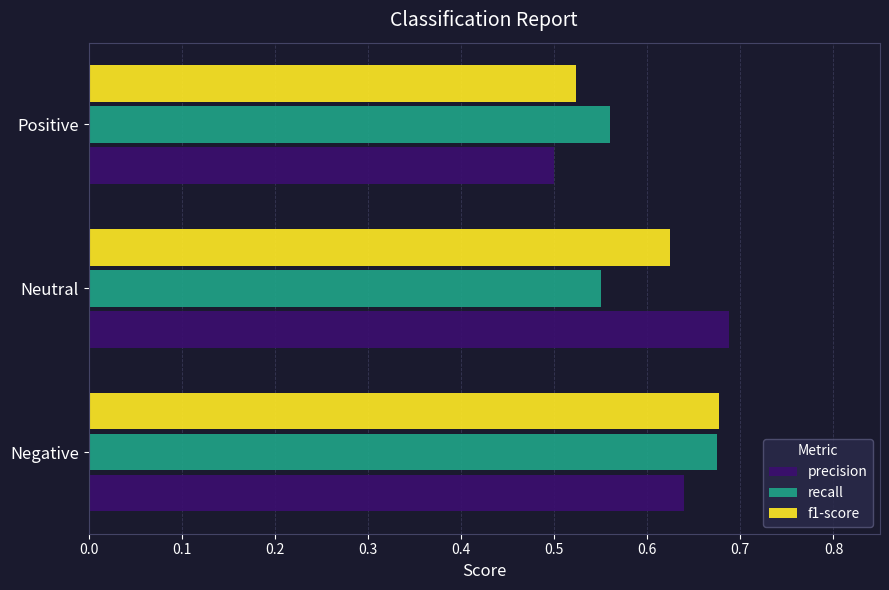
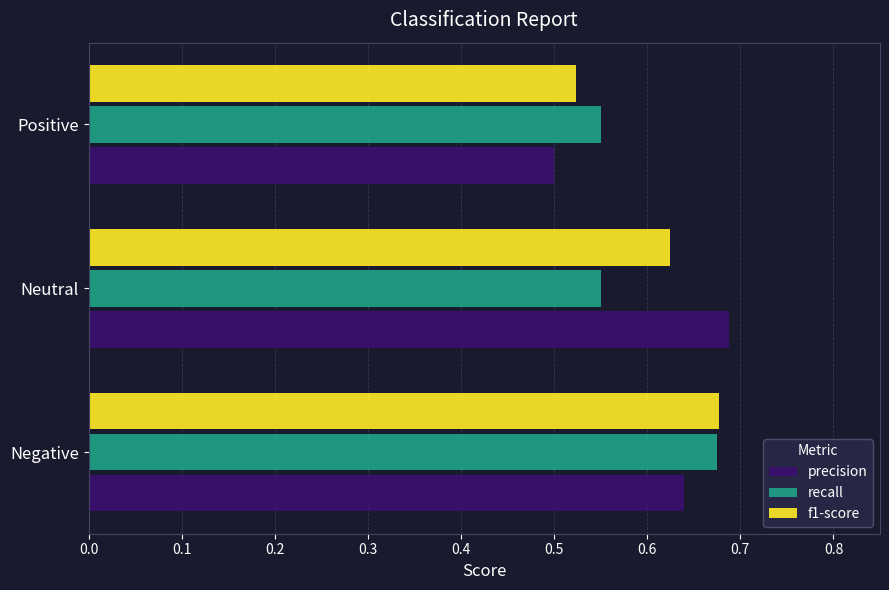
recall, Positive: 0.56 -> 0.55
